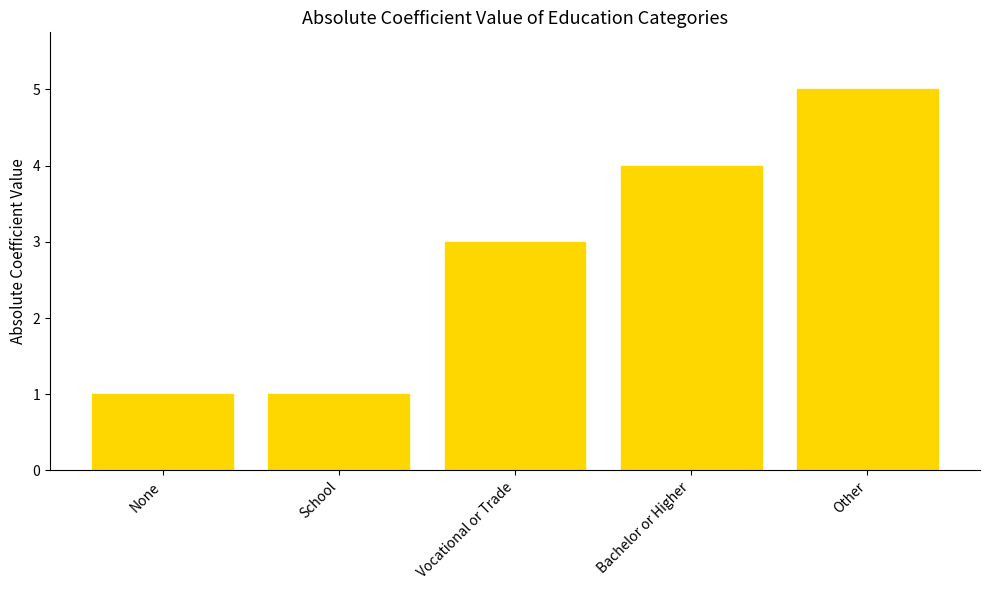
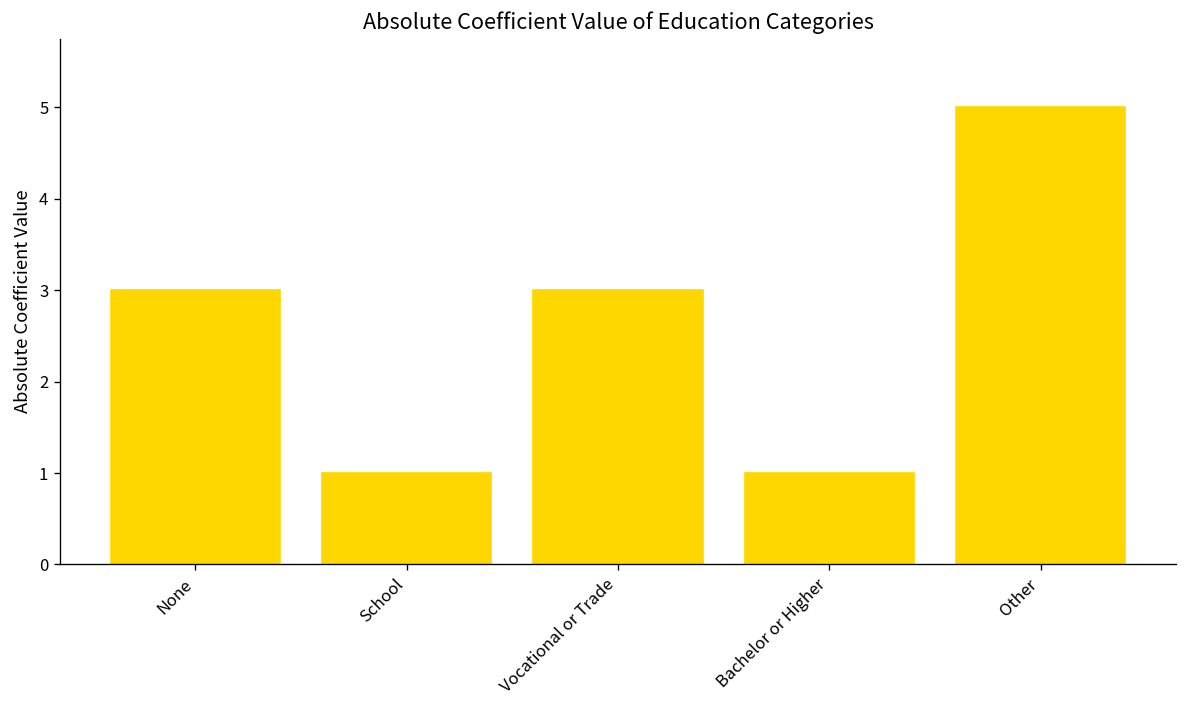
None: 1 -> 3
Bachelor or Higher: 4 -> 1
